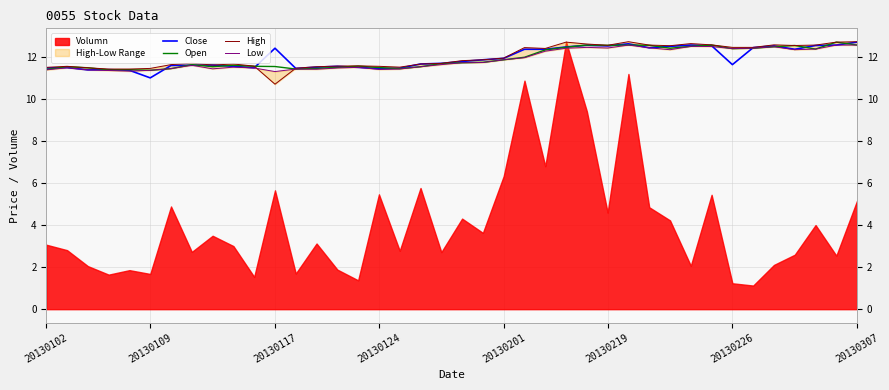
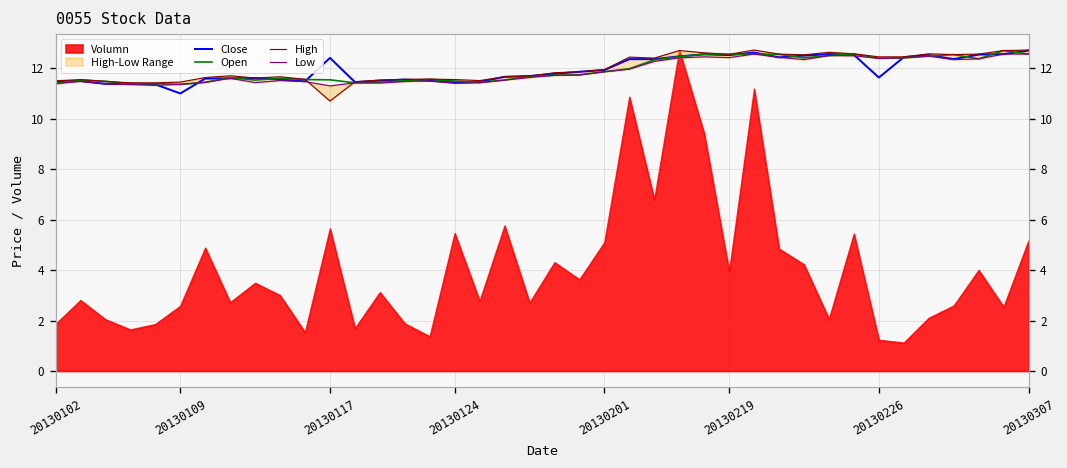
Volumn, 20130102: 3.1 -> 1.9
Volumn, 20130109: 1.7 -> 2.6
Volumn, 20130201: 6.3 -> 5.1
Volumn, 20130219: 4.6 -> 3.9
